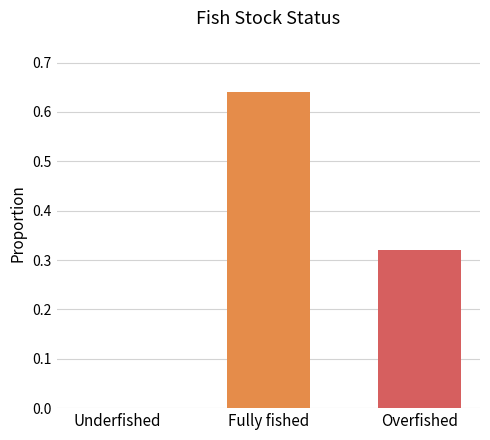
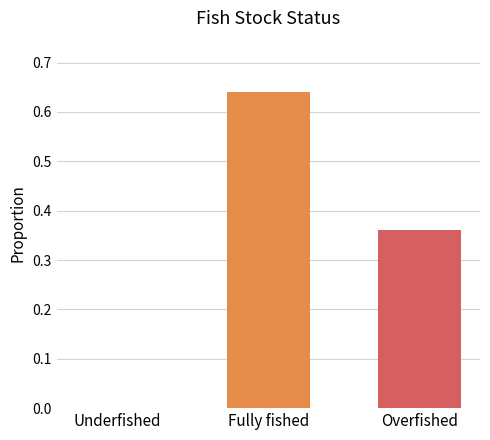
Overfished: 0.32 -> 0.36
